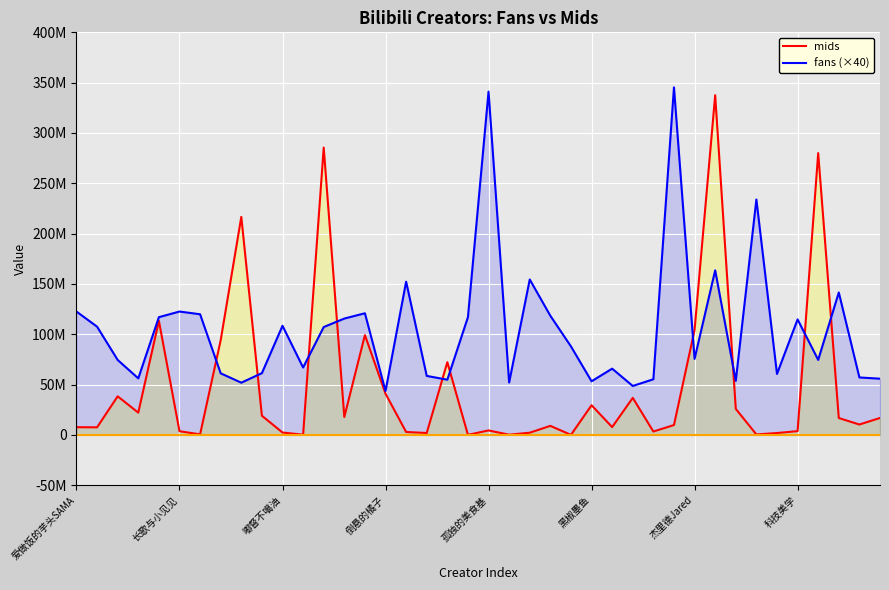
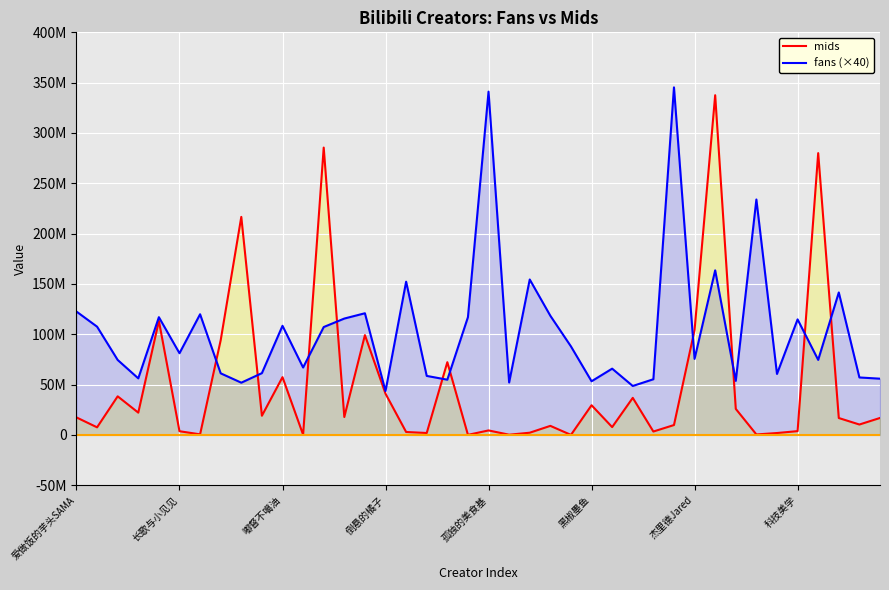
mids, 爱做饭的芋头SAMA: 8000000 -> 17000000
fans (×40), 长歌与小见见: 123000000 -> 81000000
mids, 嘟督不噶油: 2000000 -> 57000000
